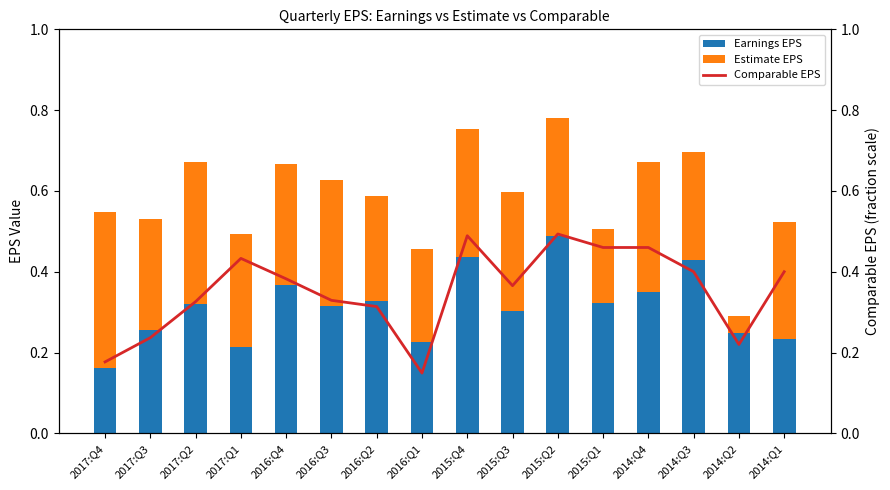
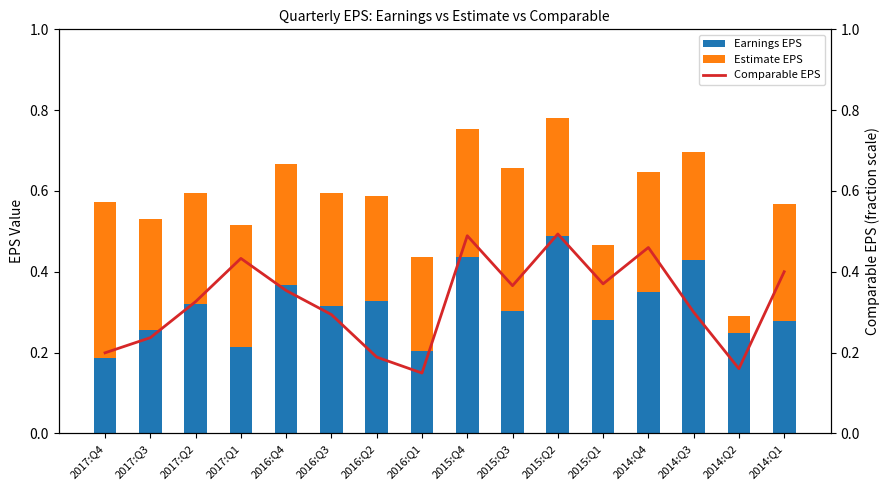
Earnings EPS, 2017:Q4: 0.16 -> 0.19
Estimate EPS, 2017:Q2: 0.35 -> 0.28
Estimate EPS, 2017:Q1: 0.28 -> 0.30
Estimate EPS, 2016:Q3: 0.31 -> 0.28
Earnings EPS, 2016:Q1: 0.23 -> 0.21
Estimate EPS, 2015:Q3: 0.29 -> 0.36
Earnings EPS, 2015:Q1: 0.32 -> 0.28
Estimate EPS, 2014:Q4: 0.32 -> 0.30
Earnings EPS, 2014:Q1: 0.23 -> 0.28
Comparable EPS, 2017:Q4: 0.18 -> 0.20
Comparable EPS, 2016:Q4: 0.38 -> 0.35
Comparable EPS, 2016:Q3: 0.33 -> 0.29
Comparable EPS, 2016:Q2: 0.31 -> 0.19
Comparable EPS, 2015:Q1: 0.46 -> 0.37
Comparable EPS, 2014:Q3: 0.4 -> 0.3
Comparable EPS, 2014:Q2: 0.22 -> 0.16
